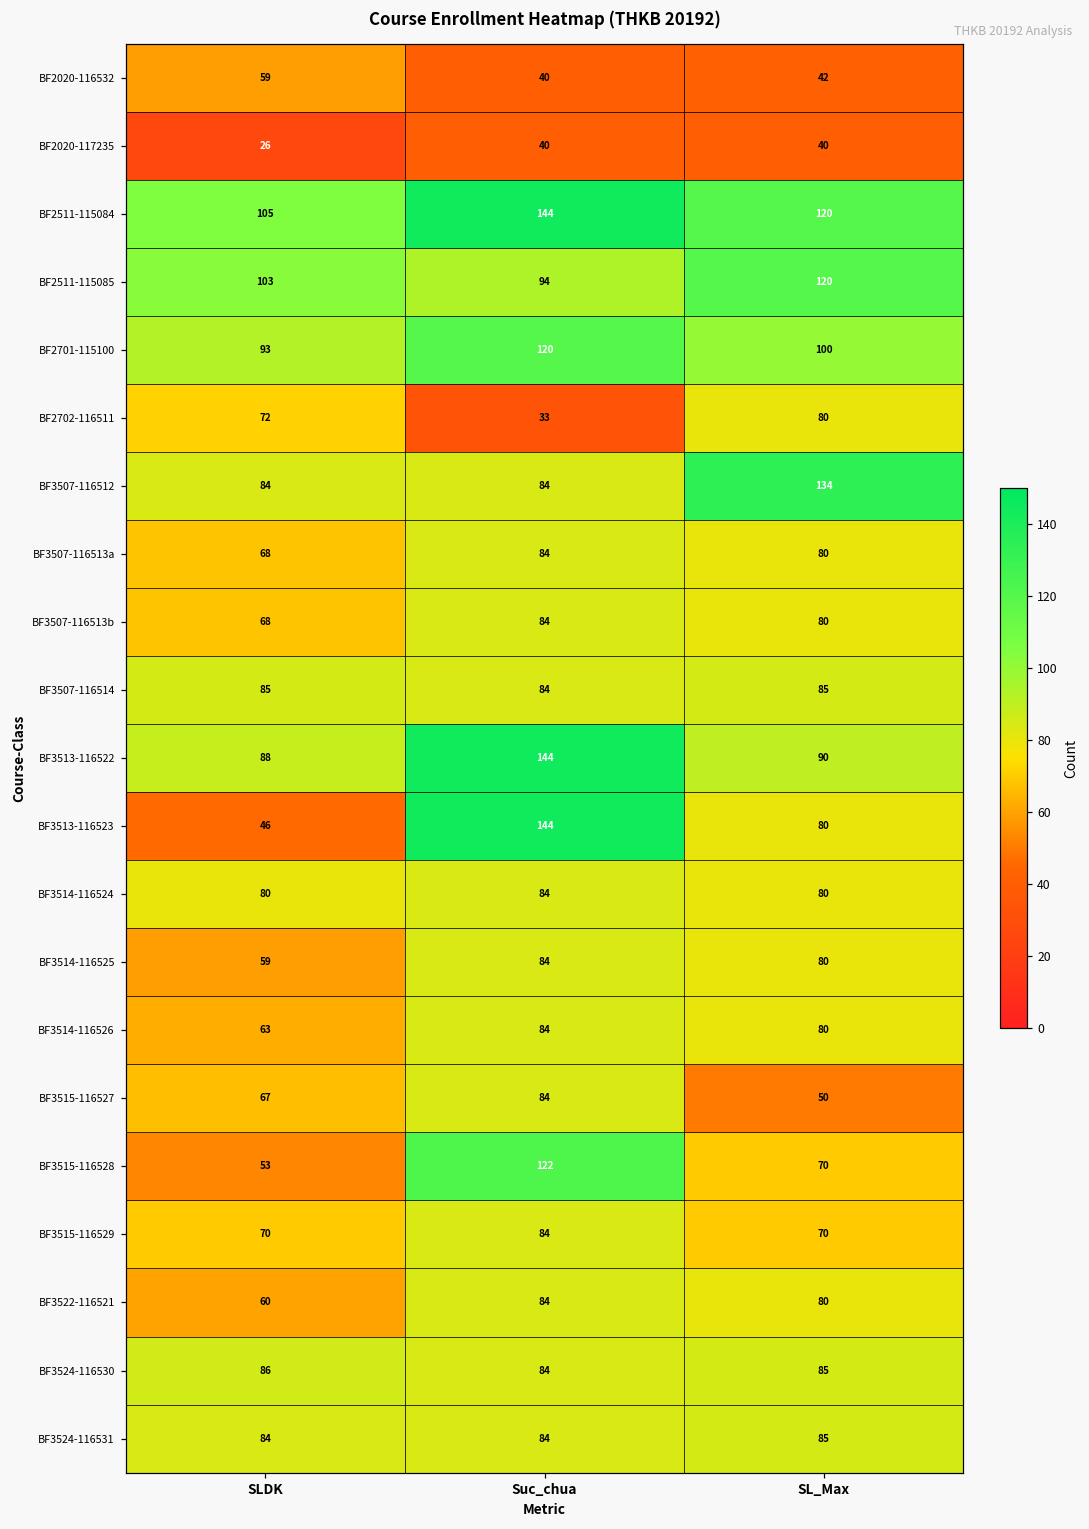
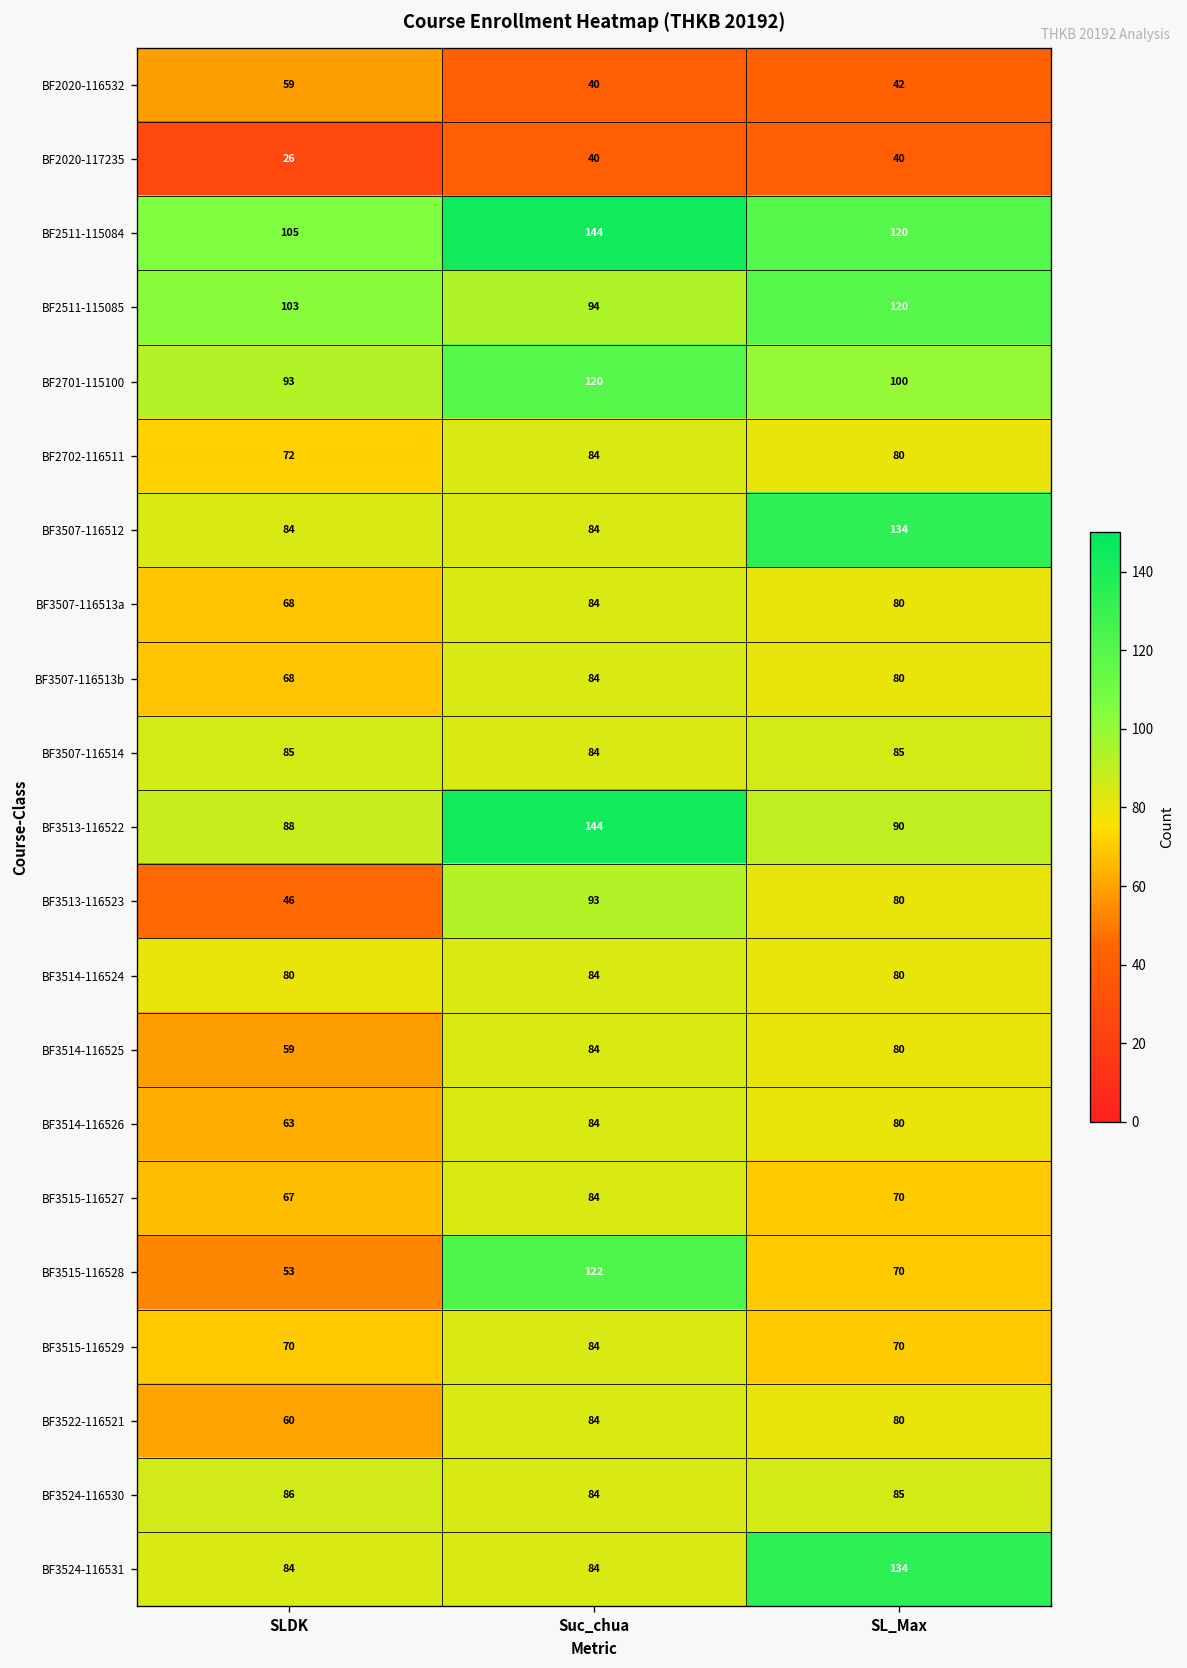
BF2702-116511, Suc_chua: 33 -> 84
BF3513-116523, Suc_chua: 144 -> 93
BF3515-116527, SL_Max: 50 -> 70
BF3524-116531, SL_Max: 85 -> 134
